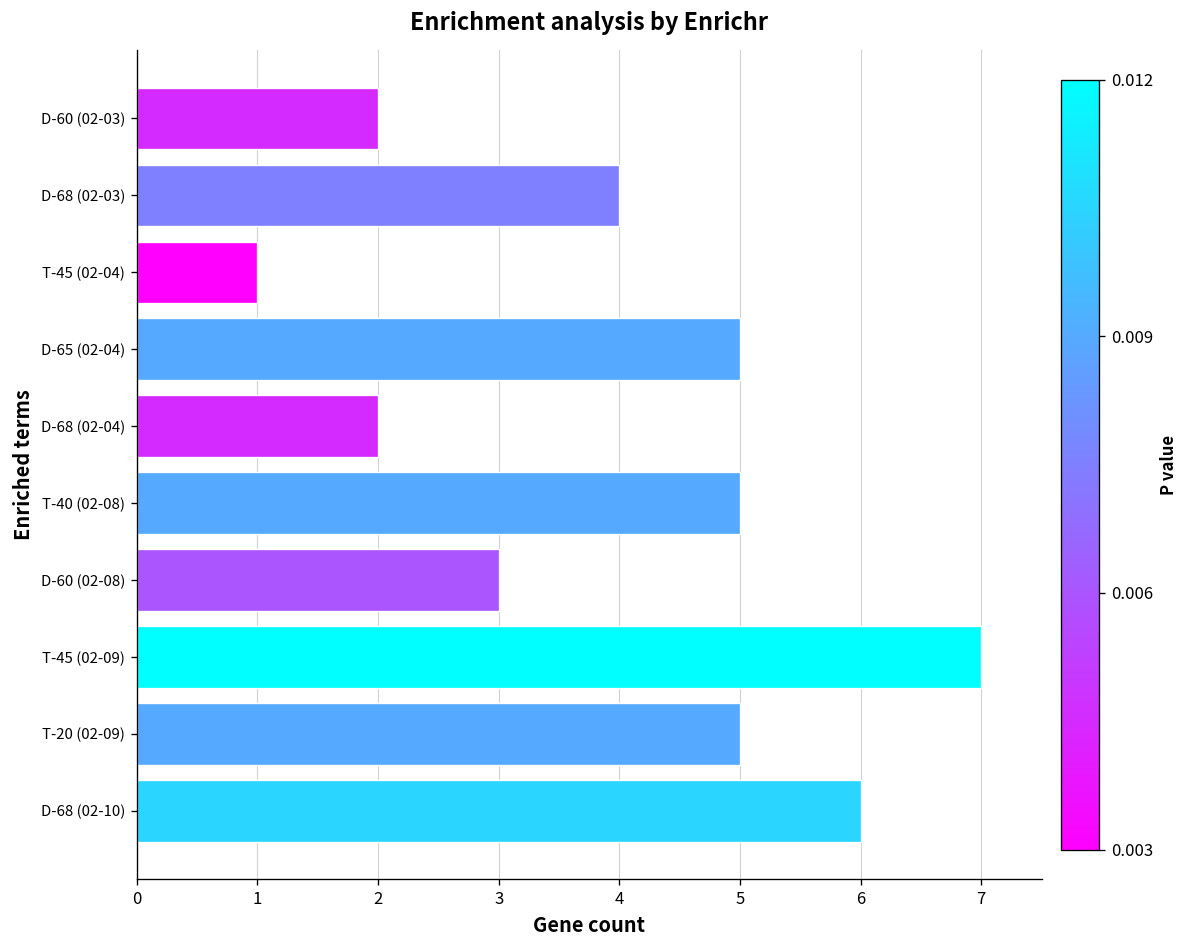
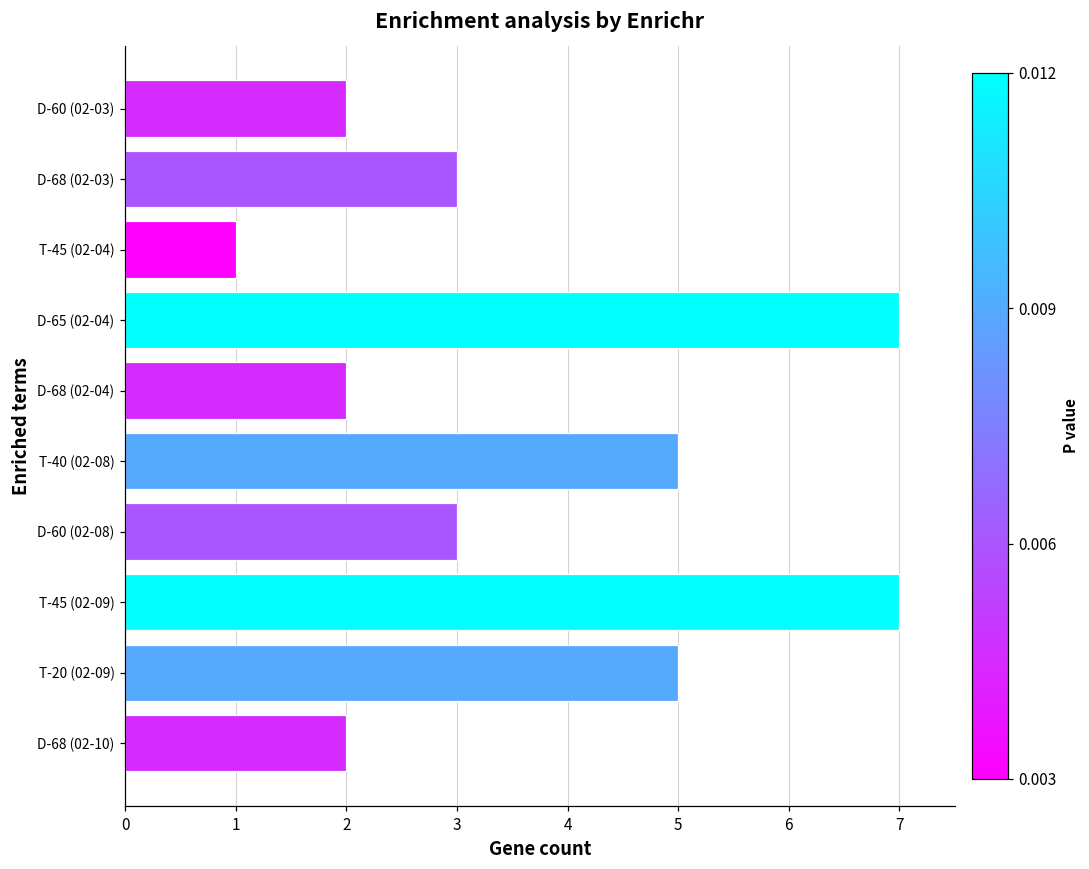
D-68 (02-03): 4 -> 3
D-65 (02-04): 5 -> 7
D-68 (02-10): 6 -> 2
